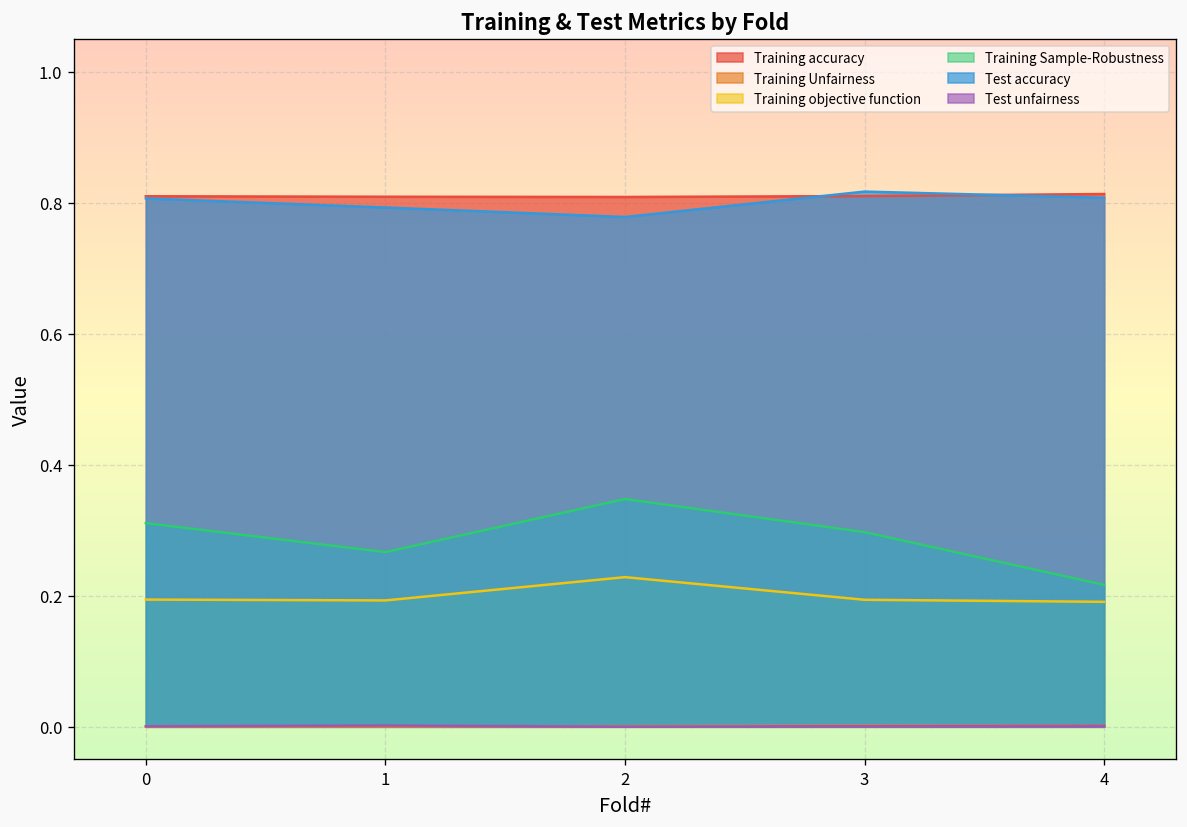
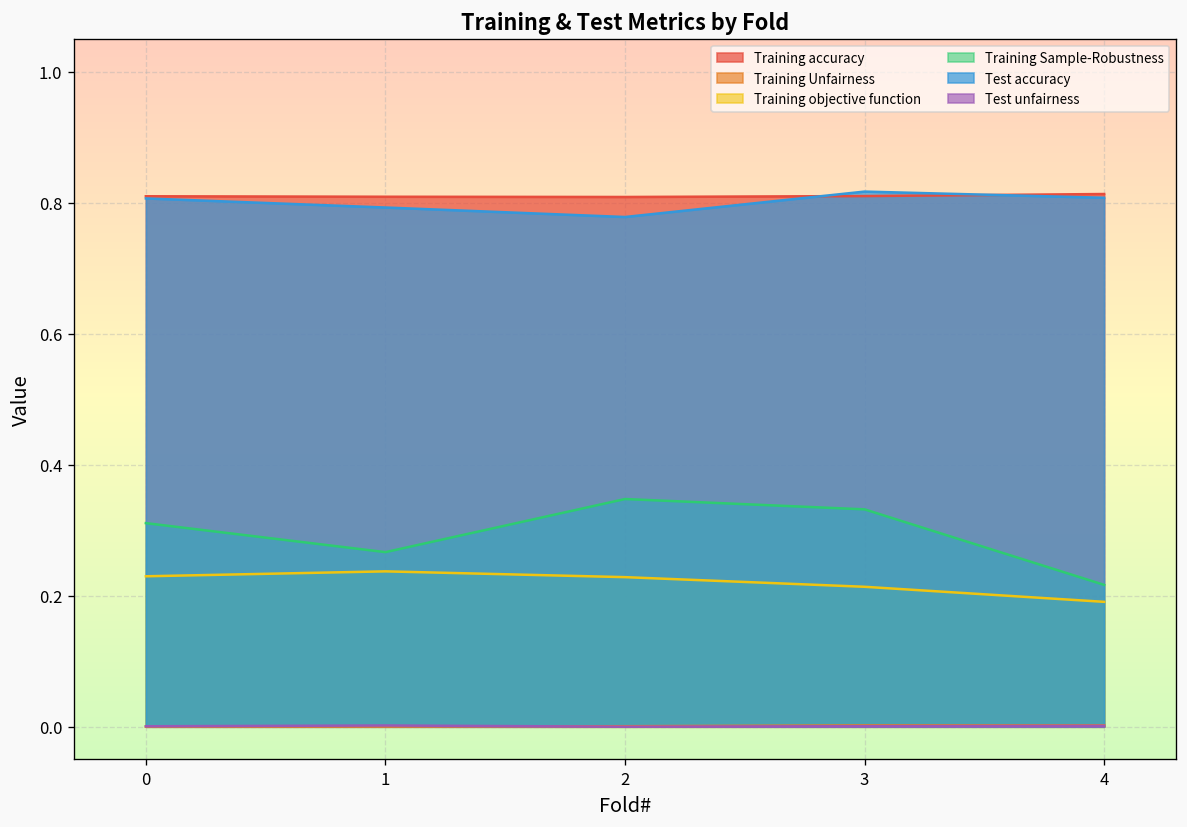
Training objective function, 0: 0.19 -> 0.23
Training objective function, 1: 0.19 -> 0.24
Training objective function, 3: 0.19 -> 0.21
Training Sample-Robustness, 3: 0.30 -> 0.33
